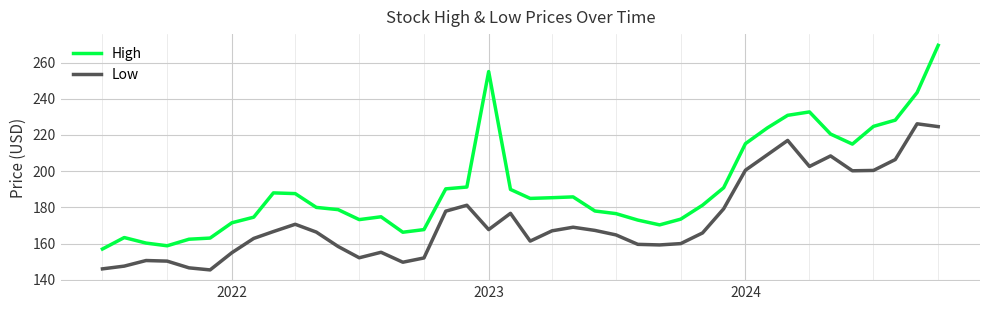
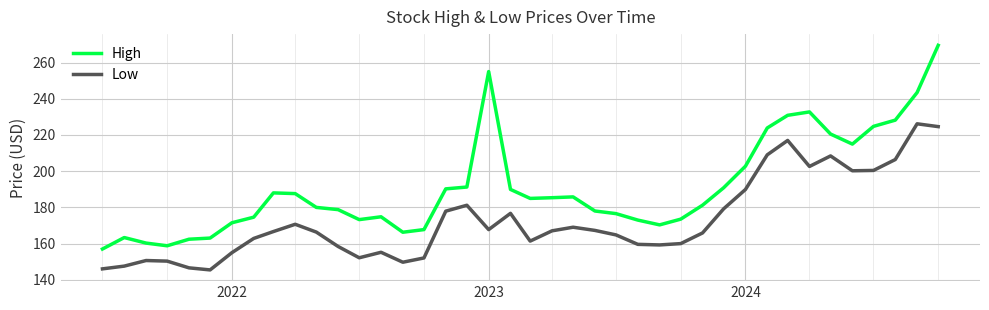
High, 2024: 215 -> 203
Low, 2024: 201 -> 190
